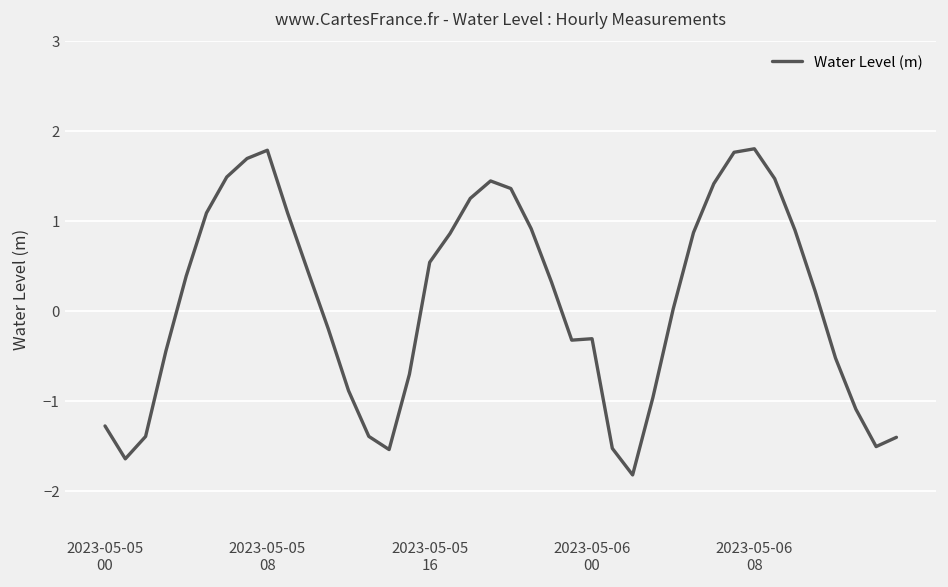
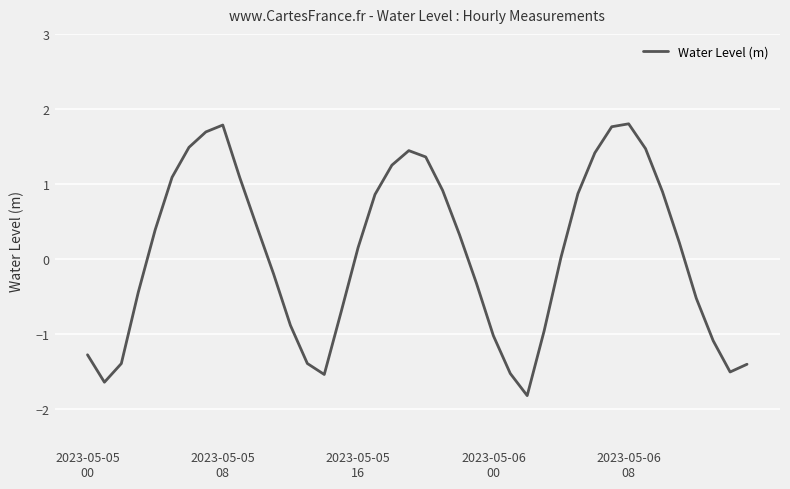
2023-05-05 16: 0.5 -> 0.1
2023-05-06 00: -0.3 -> -1.0
